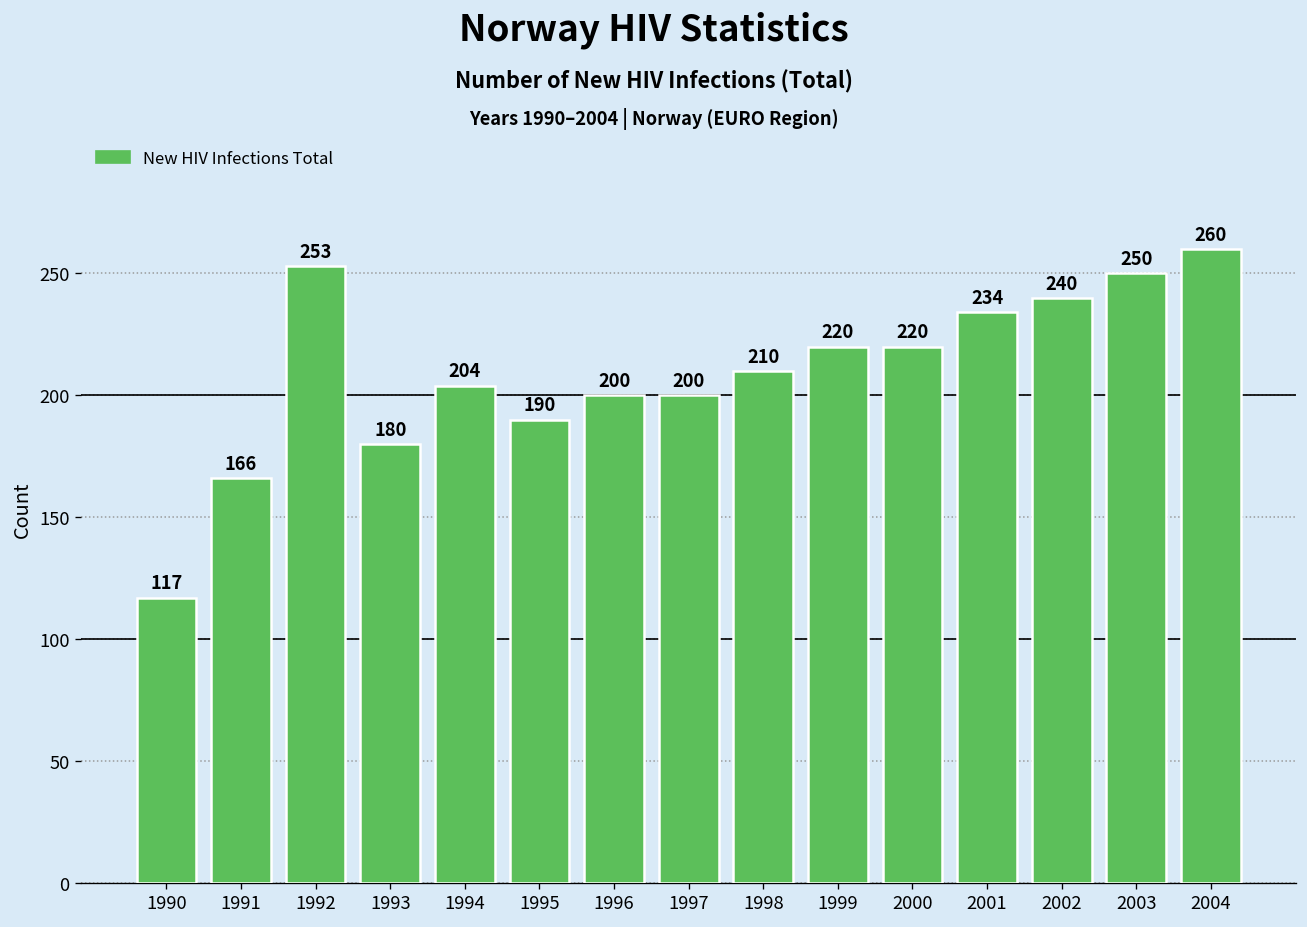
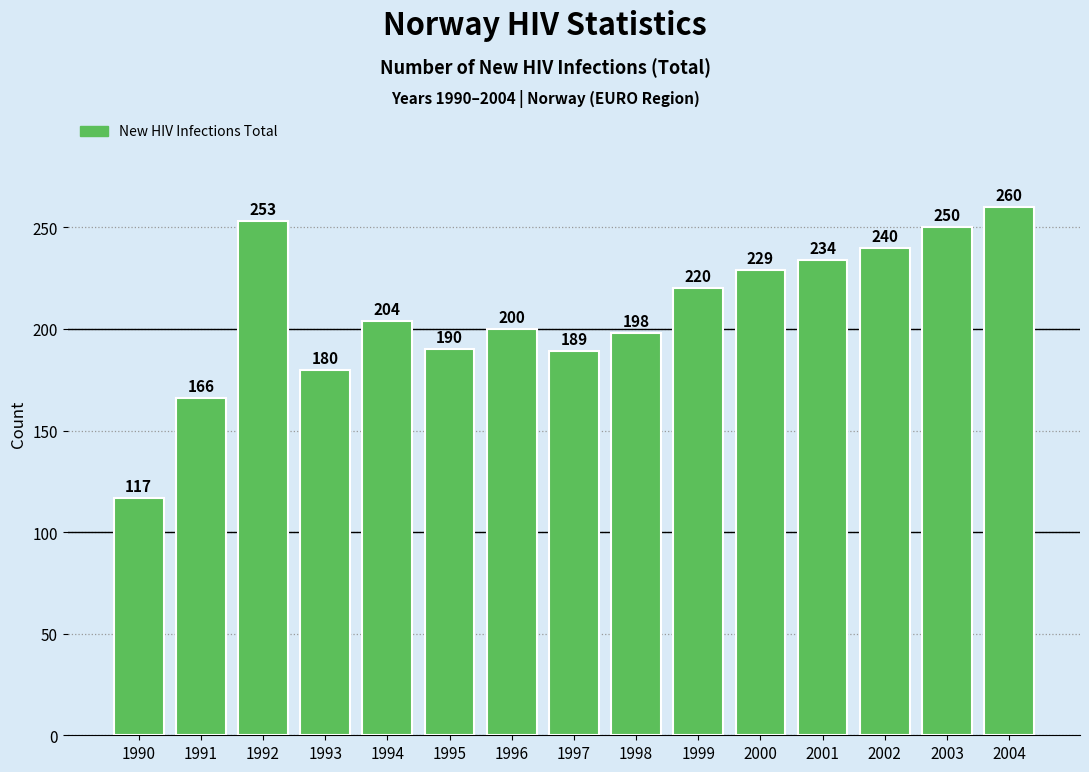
1997: 200 -> 189
1998: 210 -> 198
2000: 220 -> 229
